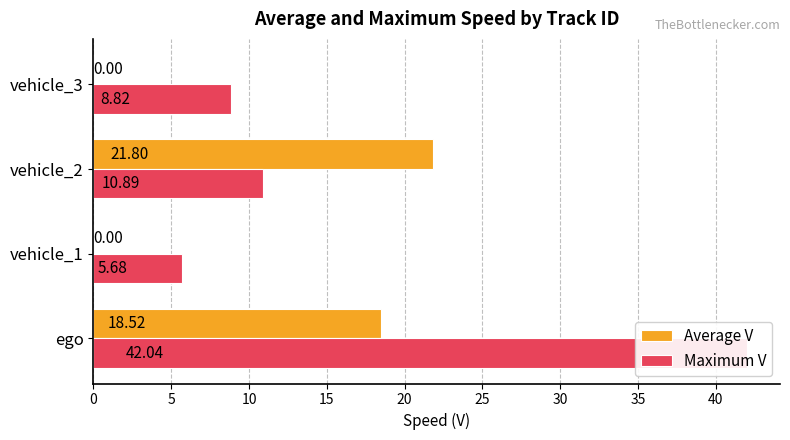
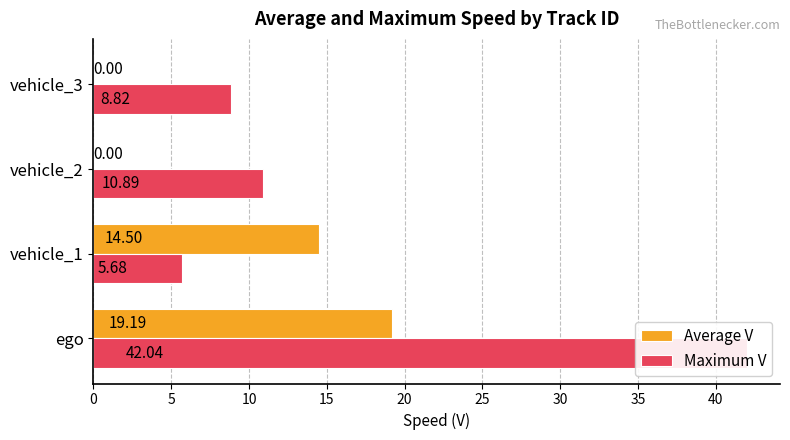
Average V, vehicle_2: 21.80 -> 0.00
Average V, vehicle_1: 0.00 -> 14.50
Average V, ego: 18.52 -> 19.19
